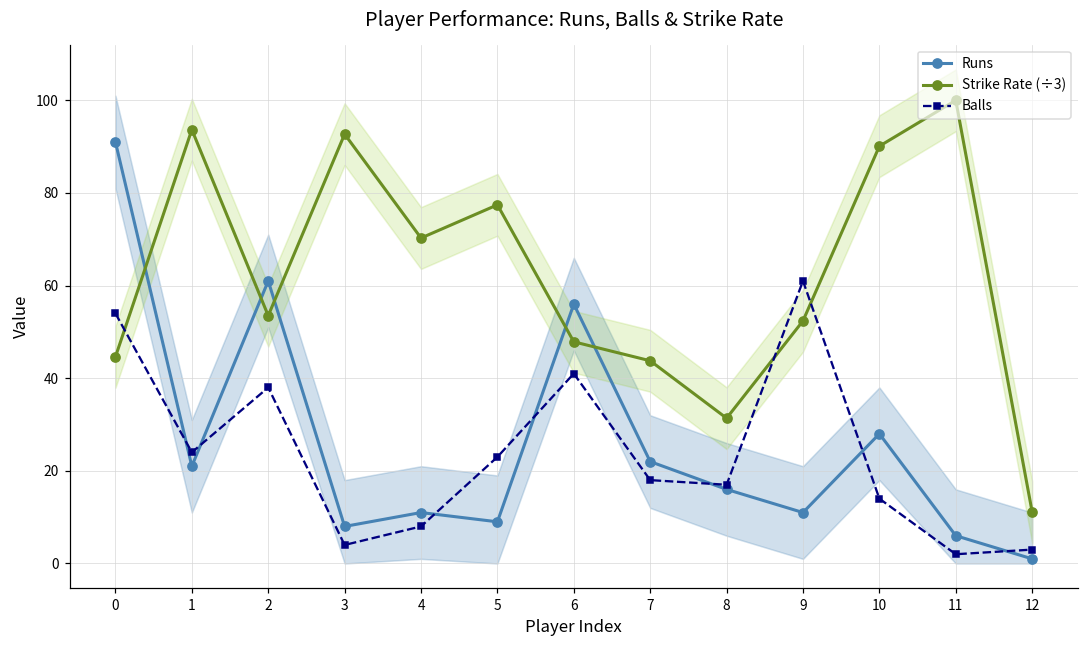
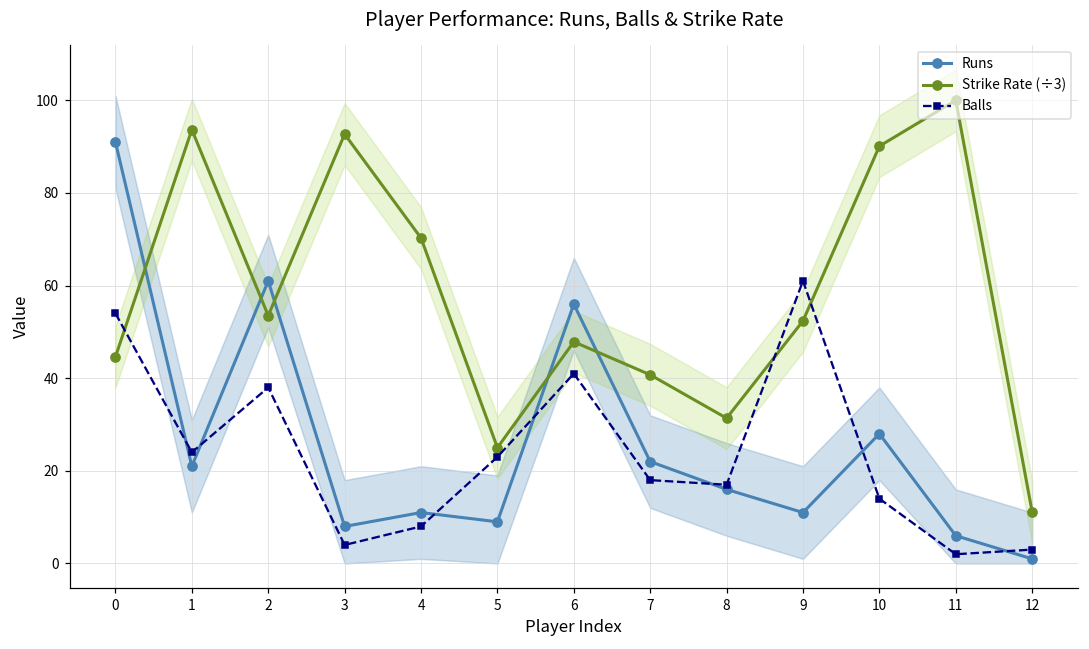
Strike Rate (÷3), 5: 77 -> 25
Strike Rate (÷3), 7: 44 -> 41
